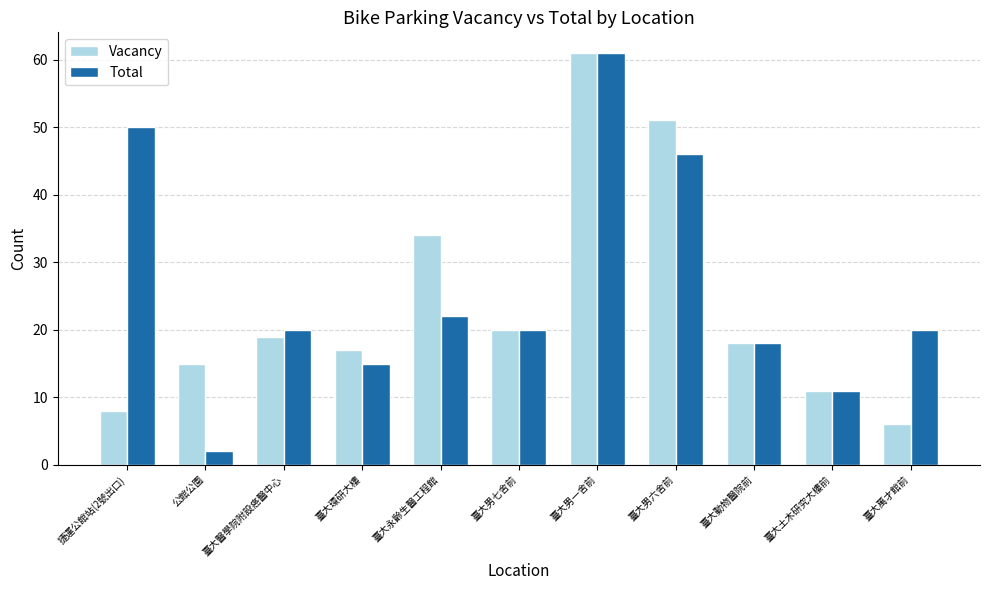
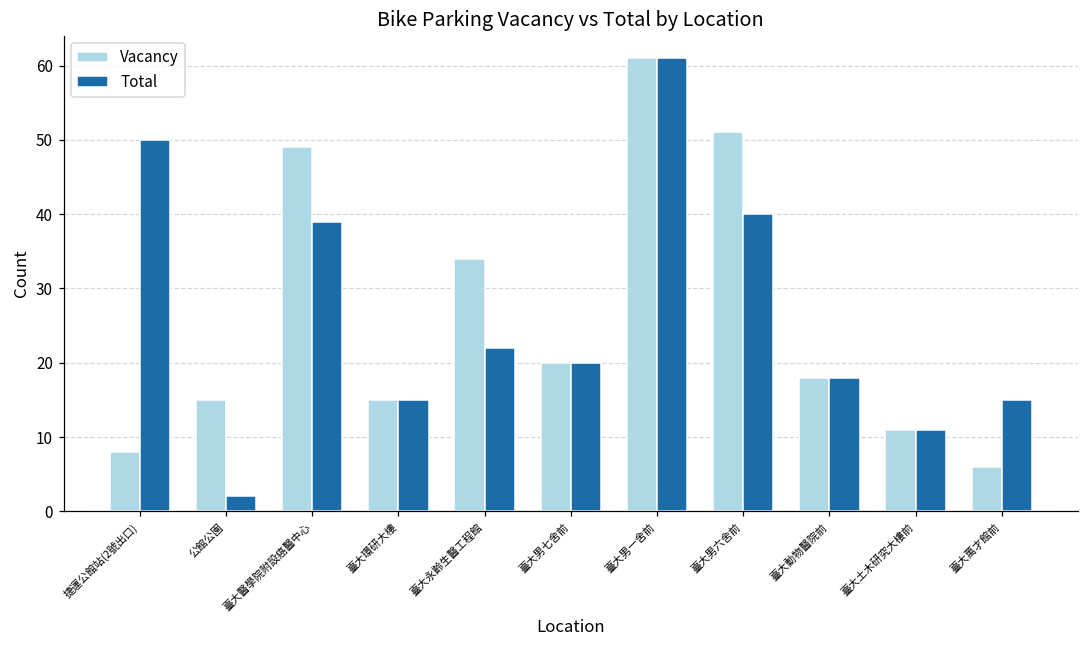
Vacancy, 臺大醫學院附設癌醫中心: 19 -> 49
Total, 臺大醫學院附設癌醫中心: 20 -> 39
Vacancy, 臺大環研大樓: 17 -> 15
Total, 臺大男六舍前: 46 -> 40
Total, 臺大萬才館前: 20 -> 15
